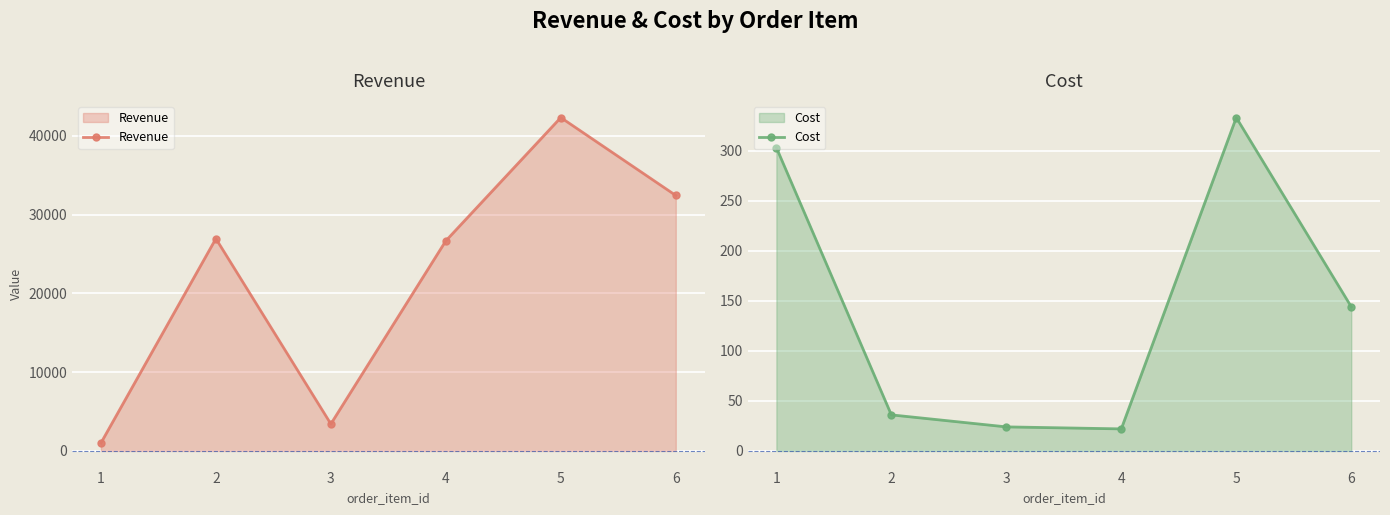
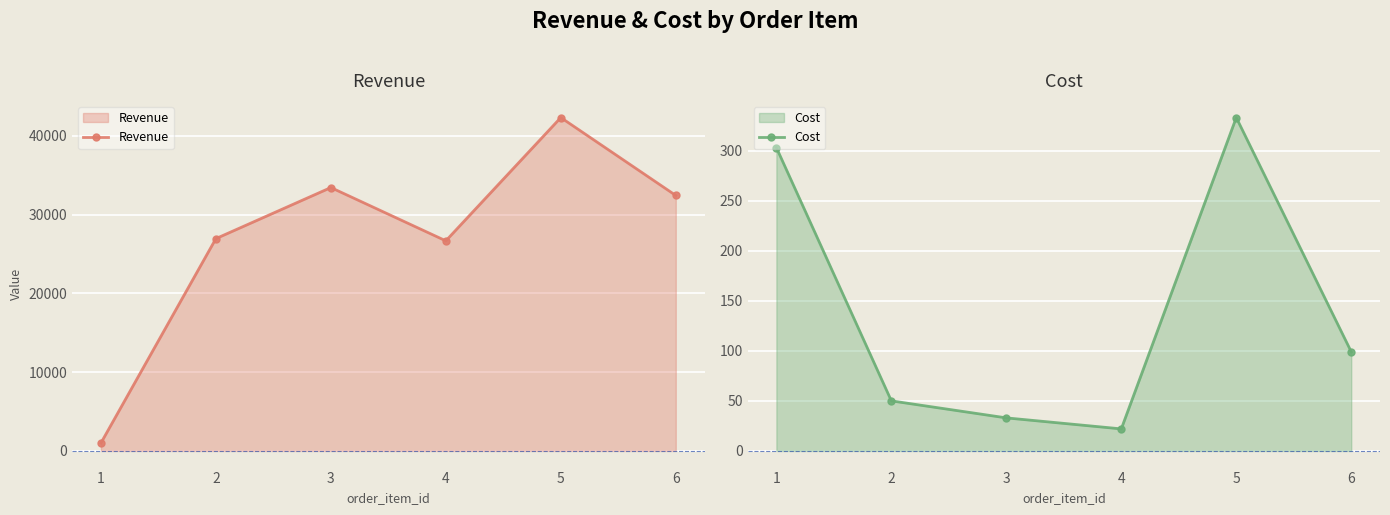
Revenue, 3: 3000 -> 33000
Cost, 2: 36 -> 50
Cost, 3: 24 -> 33
Cost, 6: 144 -> 99
